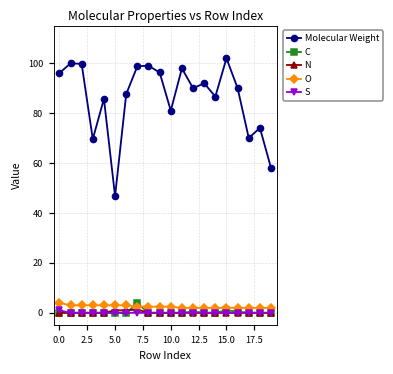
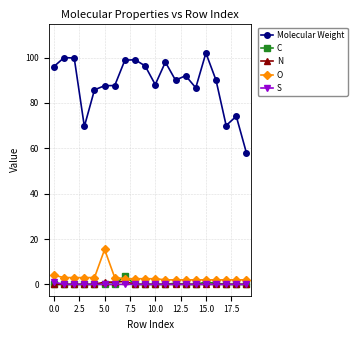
Molecular Weight, 5.0: 47 -> 88
O, 5.0: 3 -> 15
Molecular Weight, 10.0: 81 -> 88
